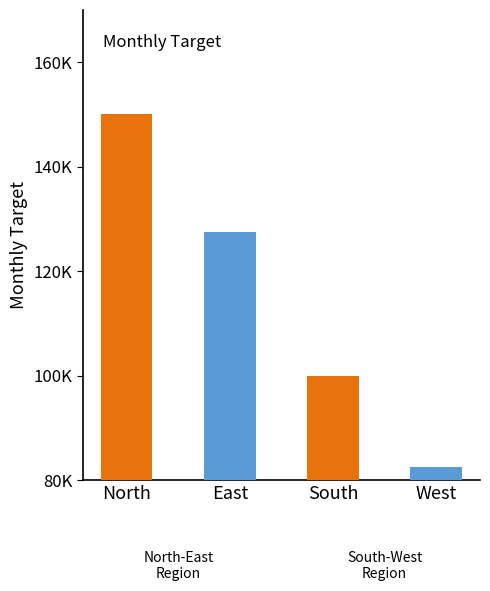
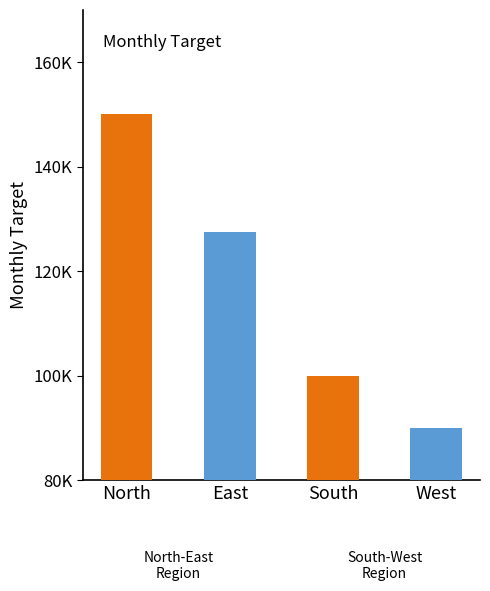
West: 83000 -> 90000
